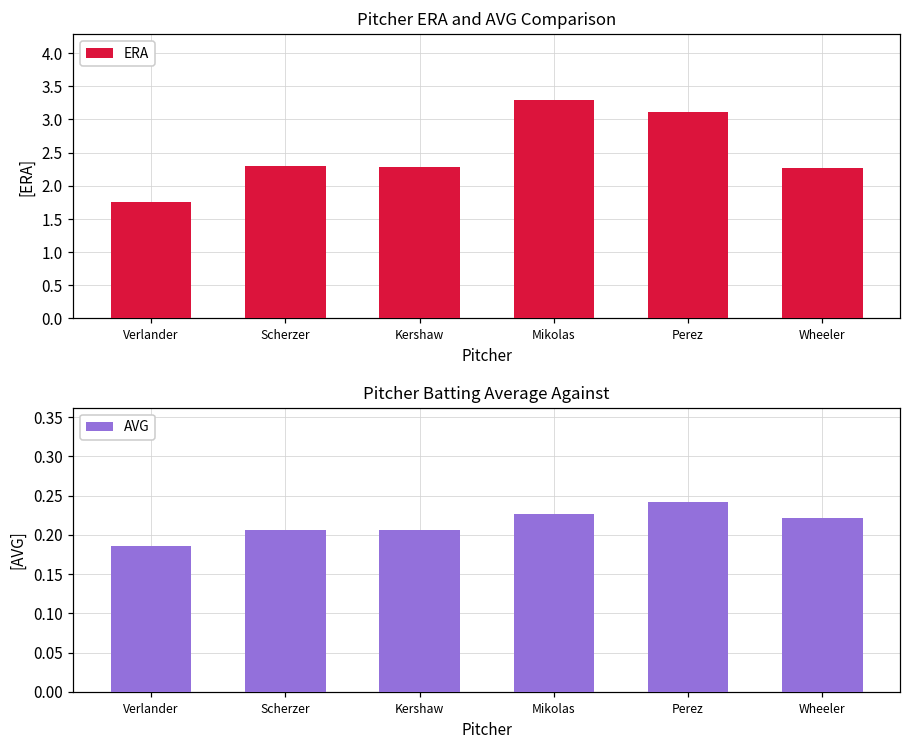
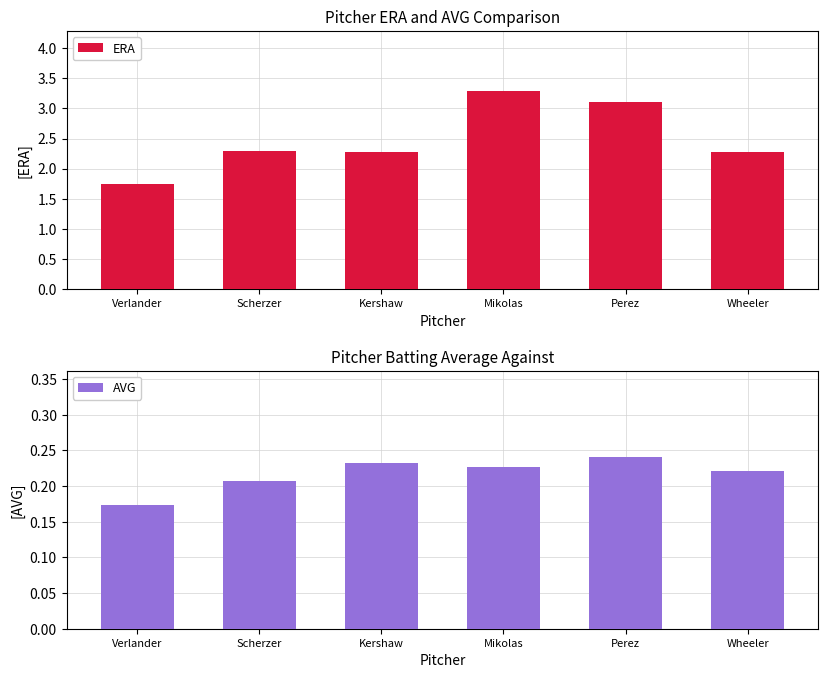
Pitcher Batting Average Against, Verlander: 0.19 -> 0.17
Pitcher Batting Average Against, Kershaw: 0.21 -> 0.23
